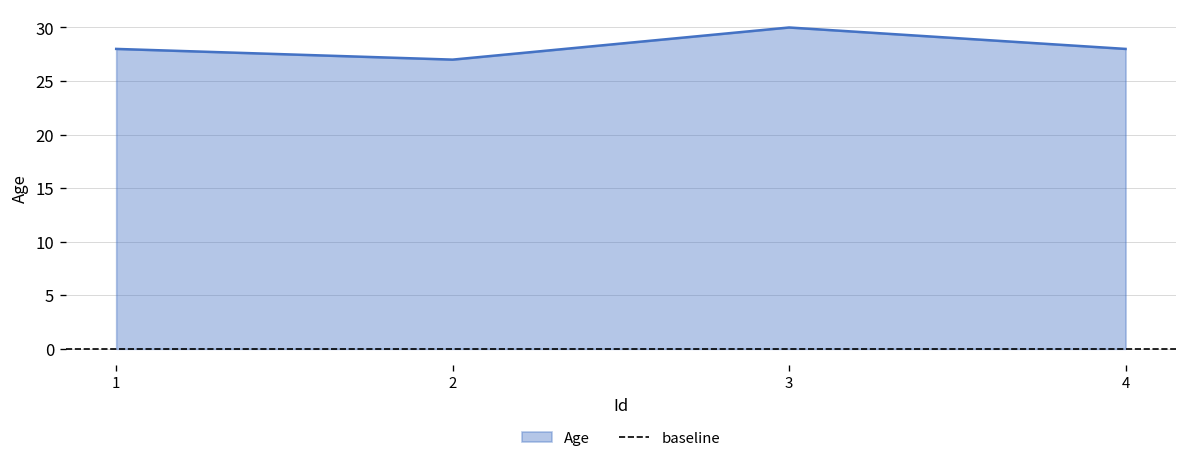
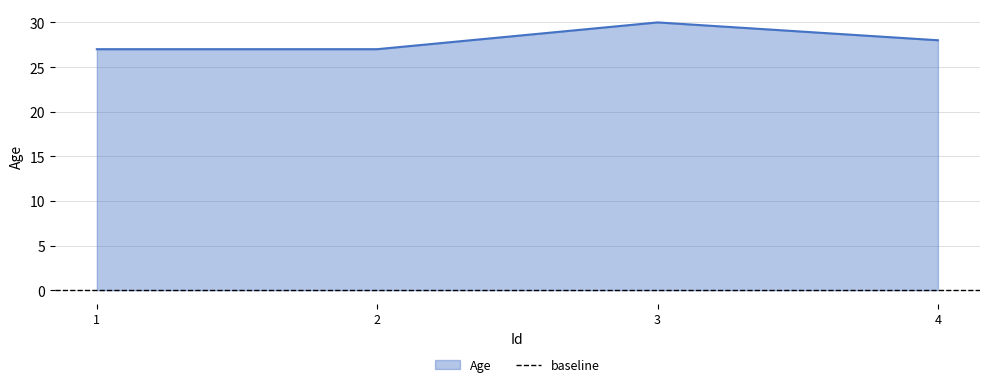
1: 28 -> 27
